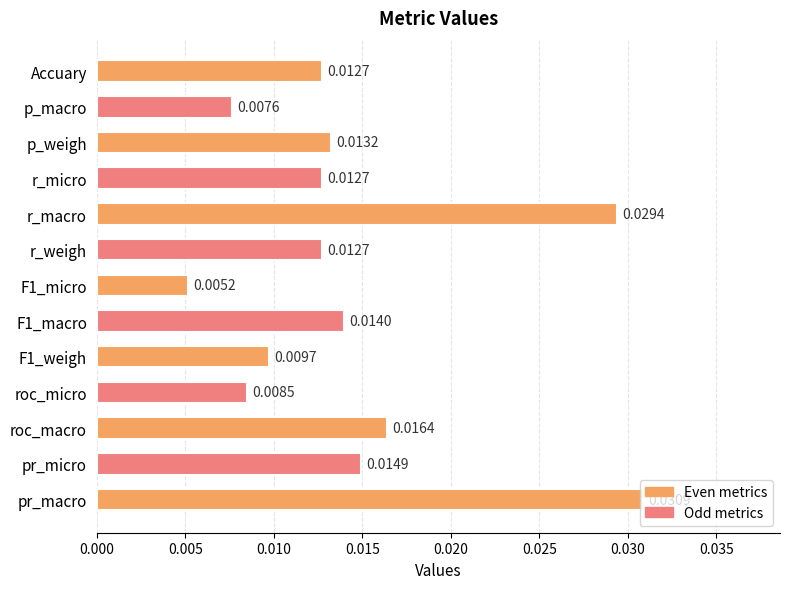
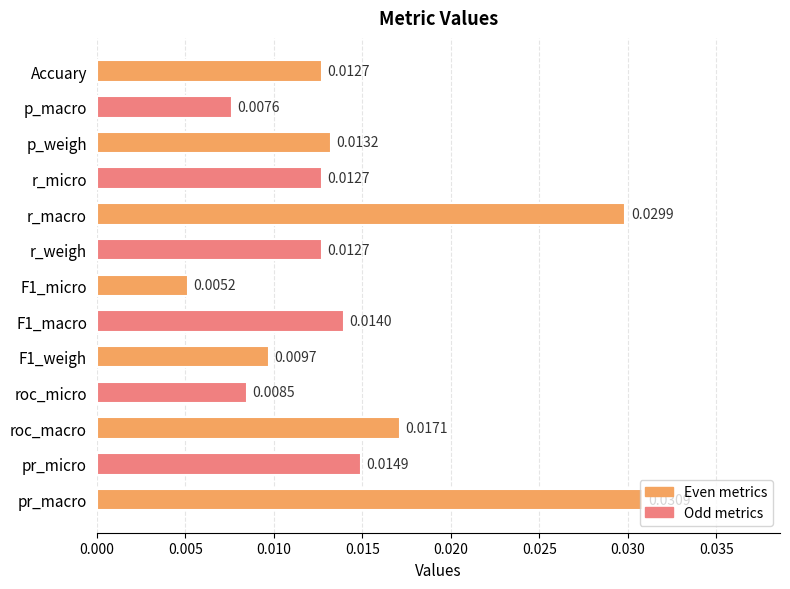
r_macro: 0.0294 -> 0.0299
roc_macro: 0.0164 -> 0.0171
